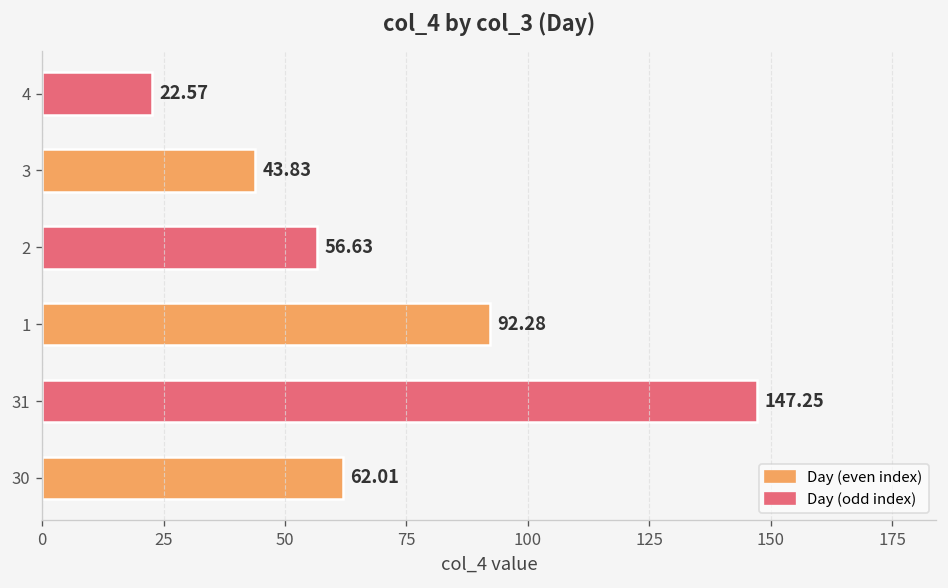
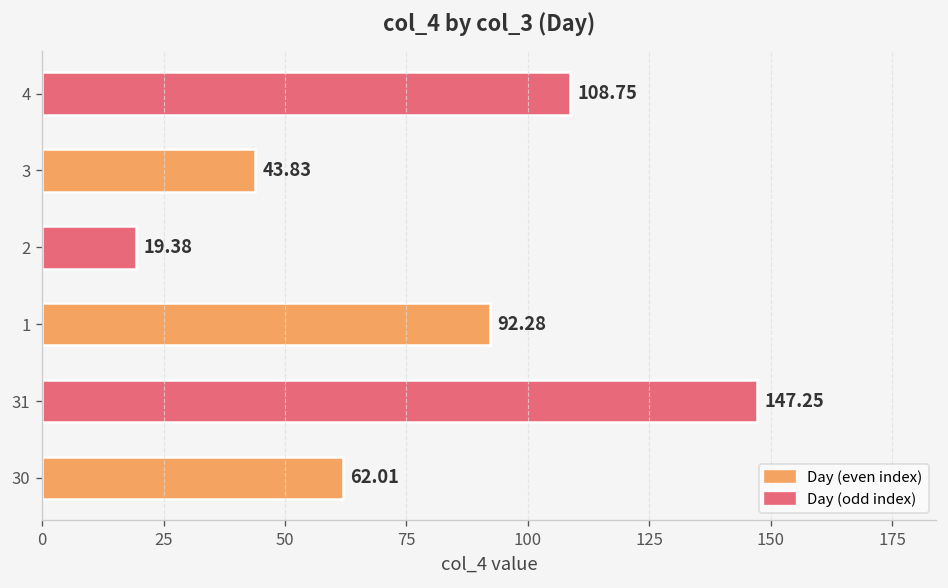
4: 22.57 -> 108.75
2: 56.63 -> 19.38
